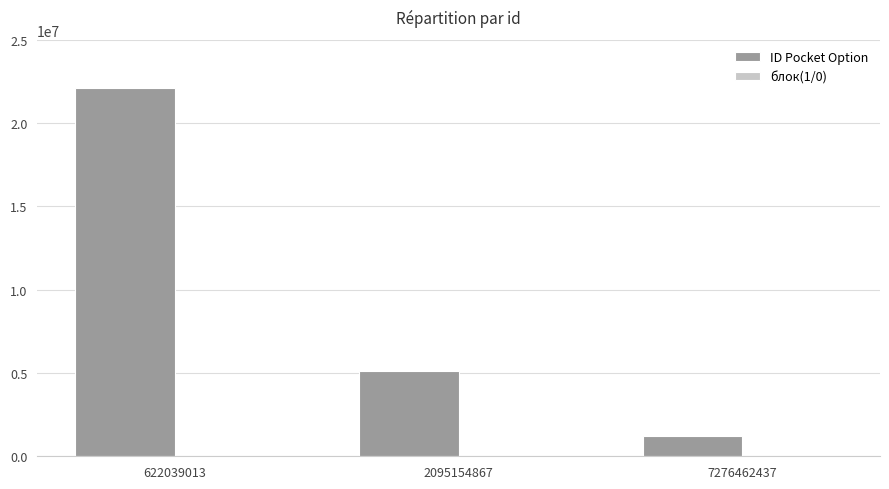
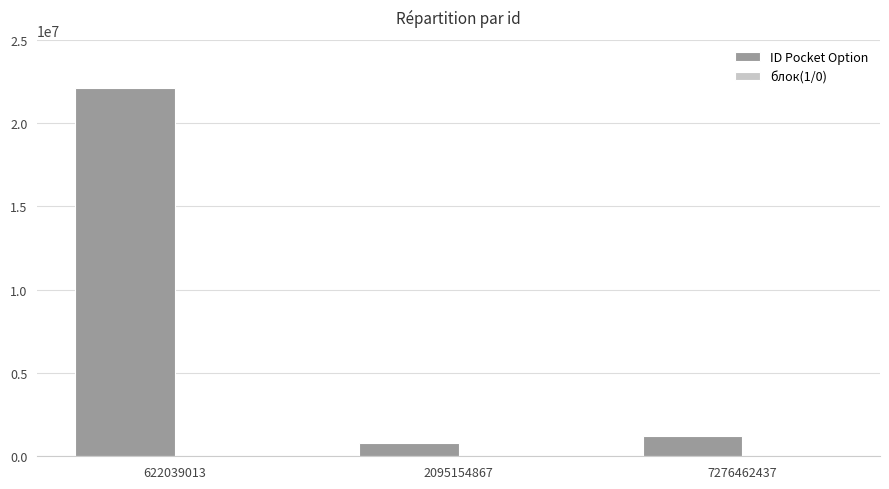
ID Pocket Option, 2095154867: 5100000 -> 800000
